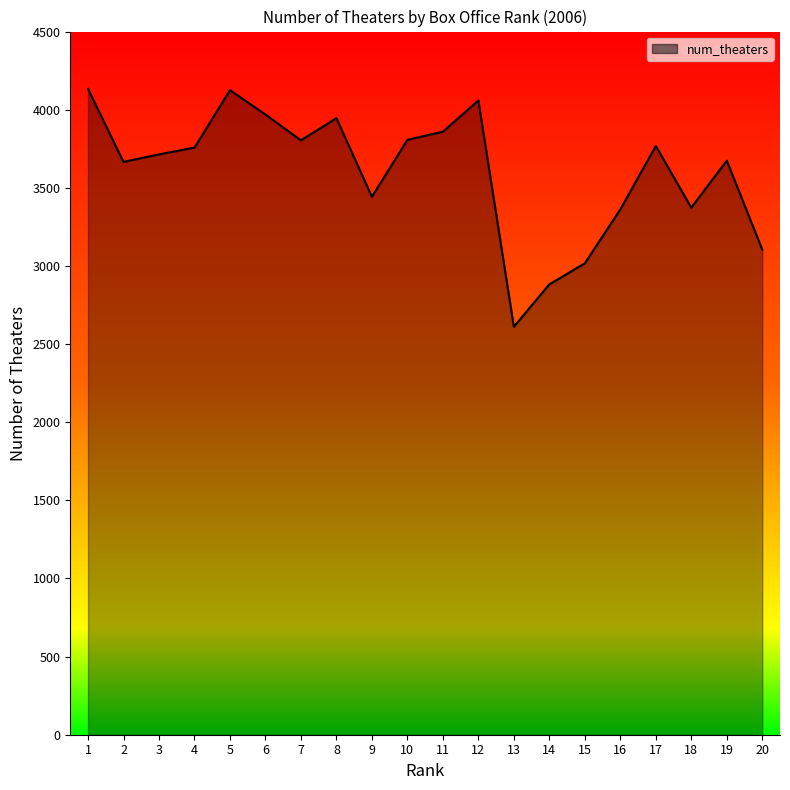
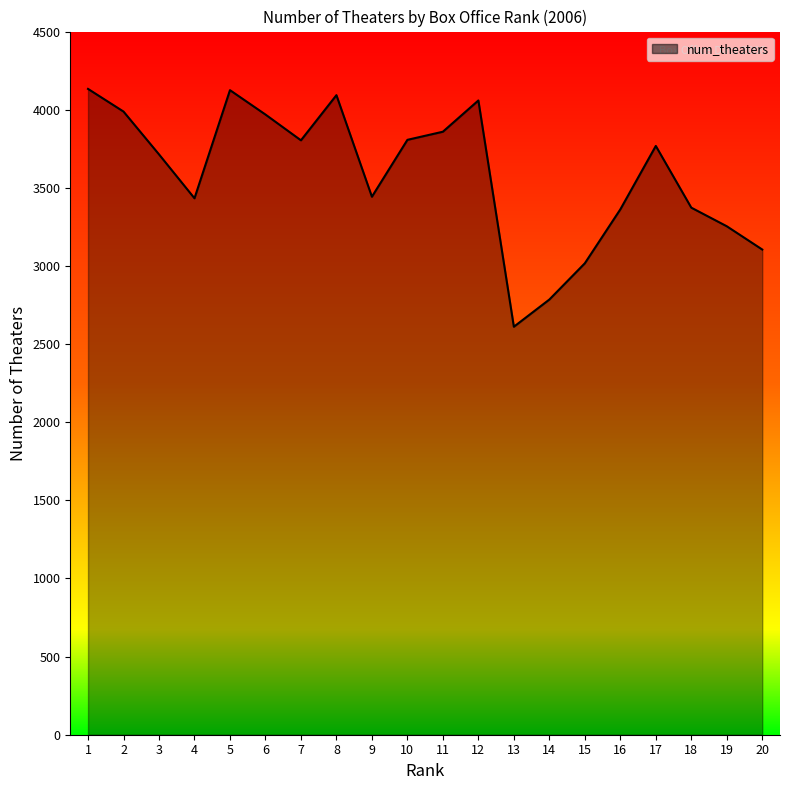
2: 3670 -> 3990
4: 3760 -> 3430
8: 3950 -> 4090
14: 2880 -> 2790
19: 3670 -> 3250
